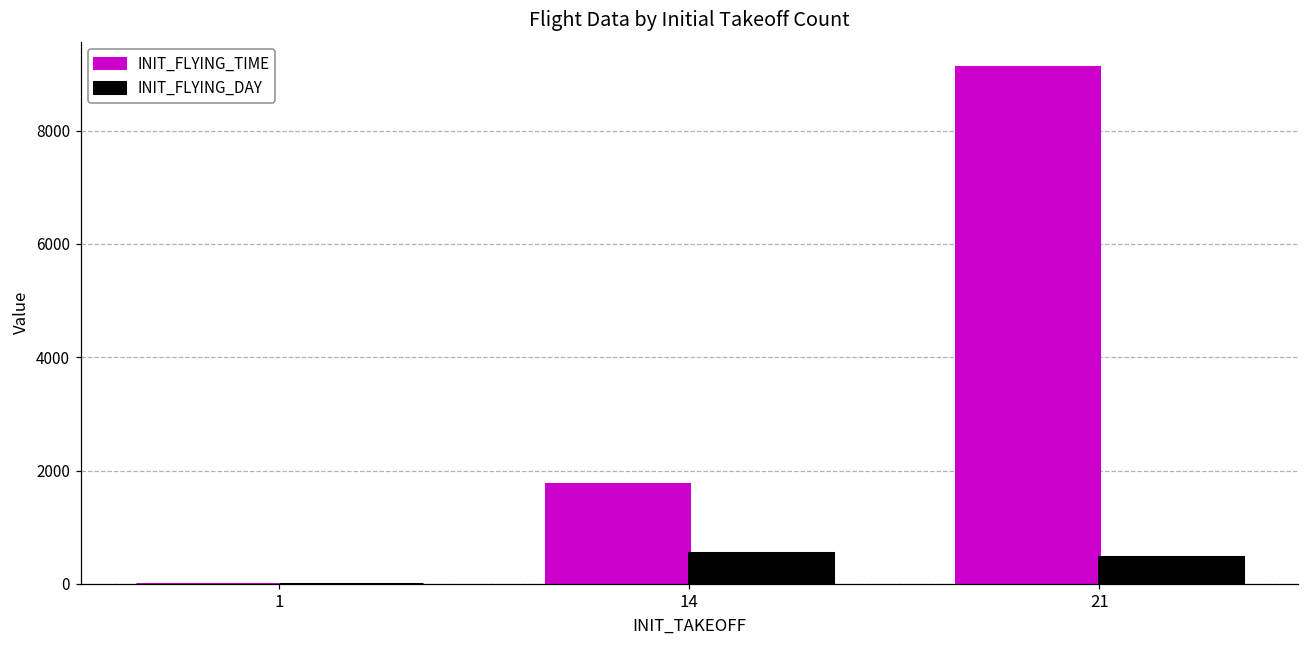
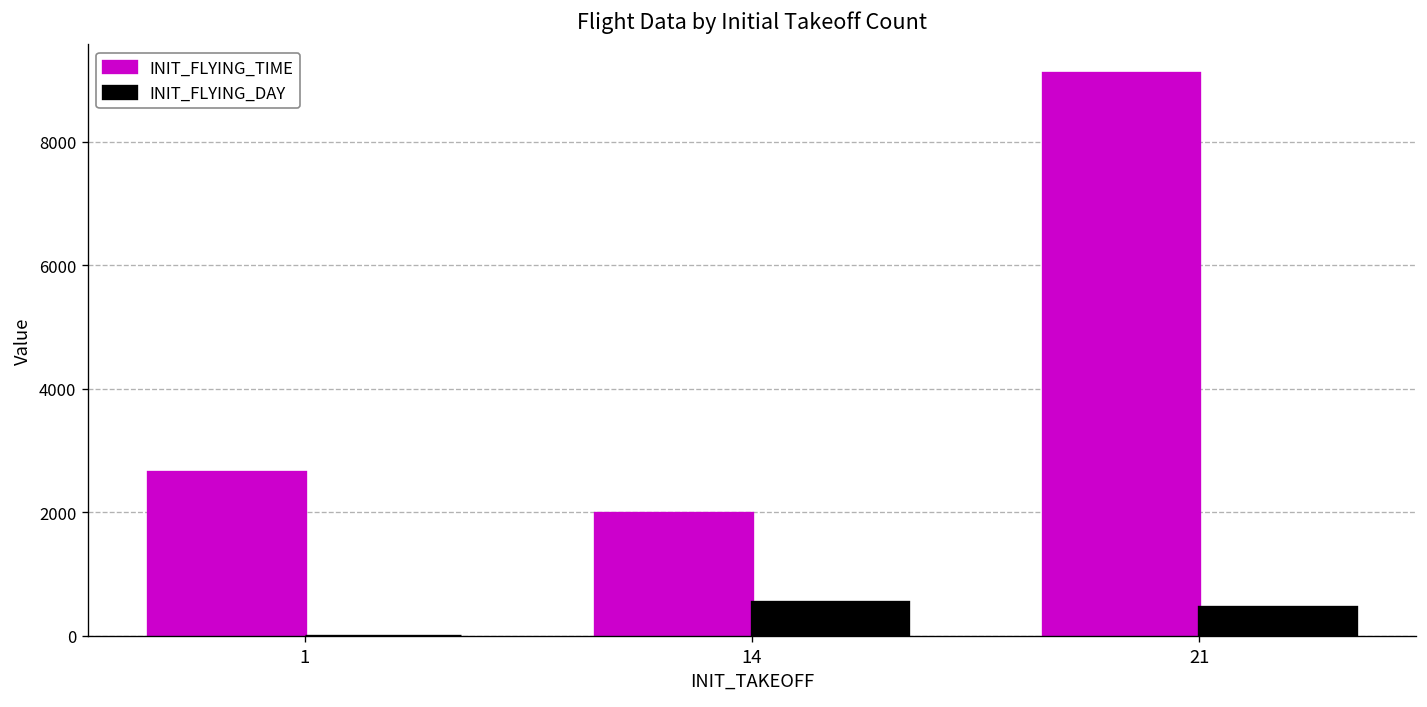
INIT_FLYING_TIME, 1: 0 -> 2700
INIT_FLYING_TIME, 14: 1800 -> 2000
